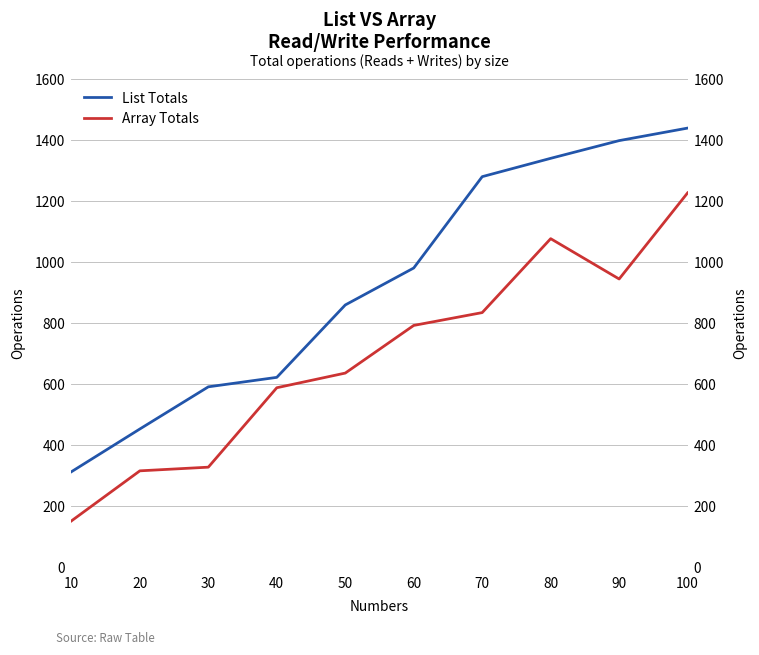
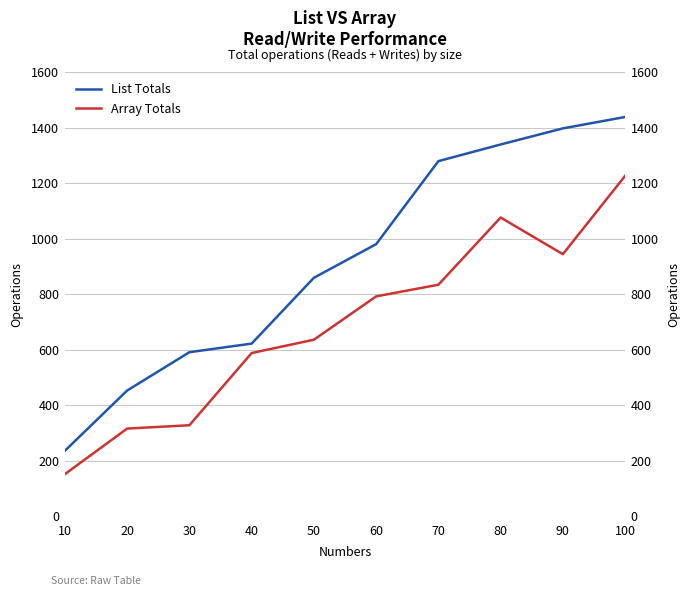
List Totals, 10: 310 -> 240
